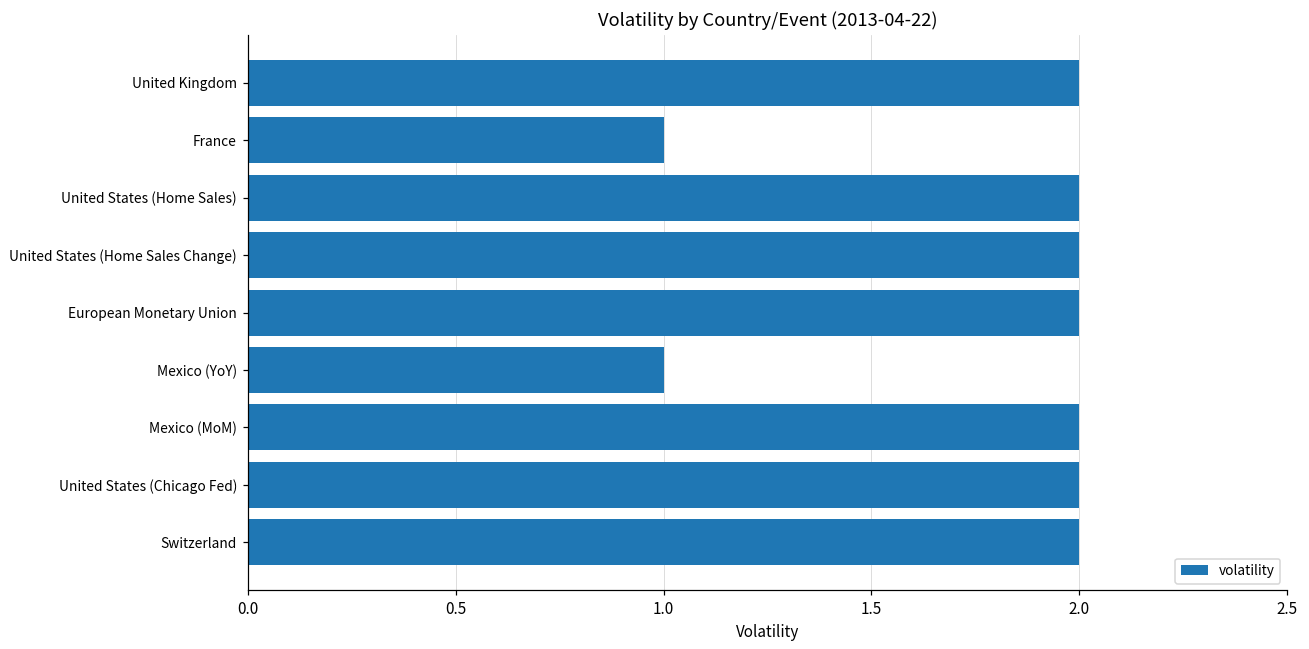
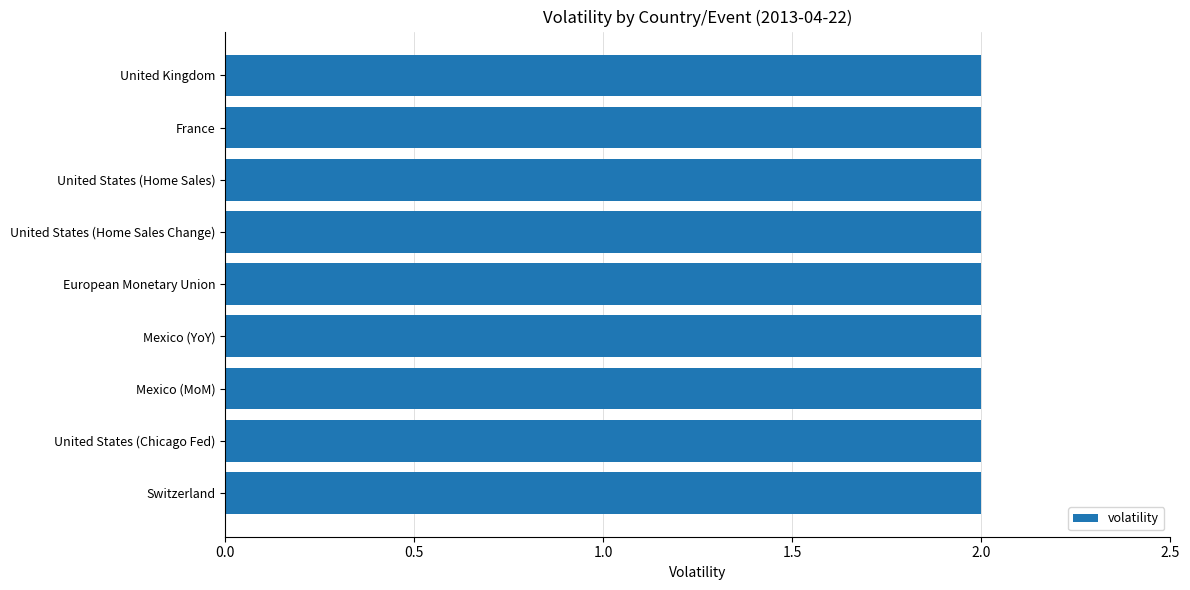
France: 1 -> 2
Mexico (YoY): 1 -> 2
